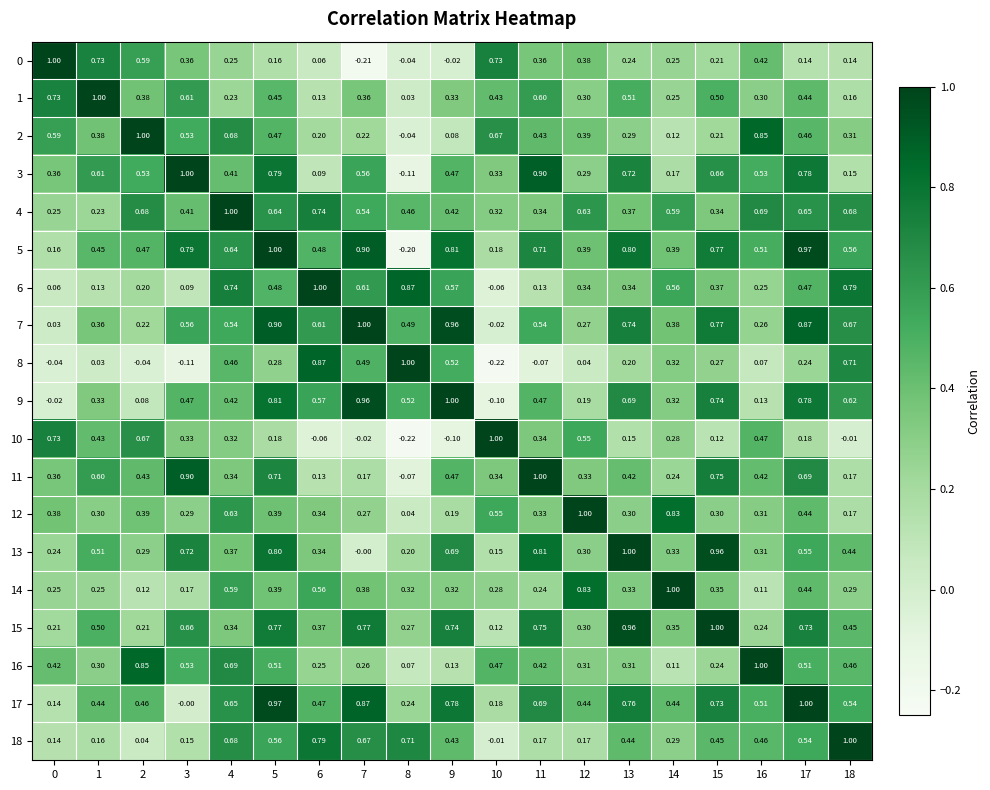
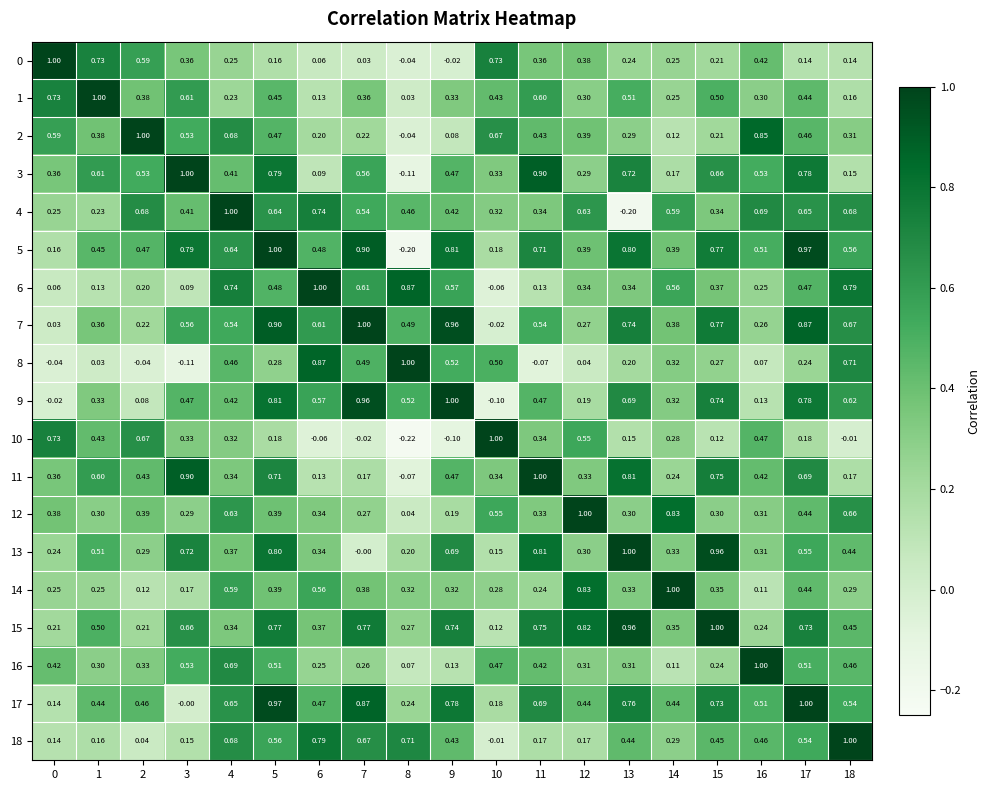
0, 7: -0.21 -> 0.03
4, 13: 0.37 -> -0.20
8, 10: -0.22 -> 0.50
11, 13: 0.42 -> 0.81
12, 18: 0.17 -> 0.66
15, 12: 0.30 -> 0.82
16, 2: 0.85 -> 0.33
